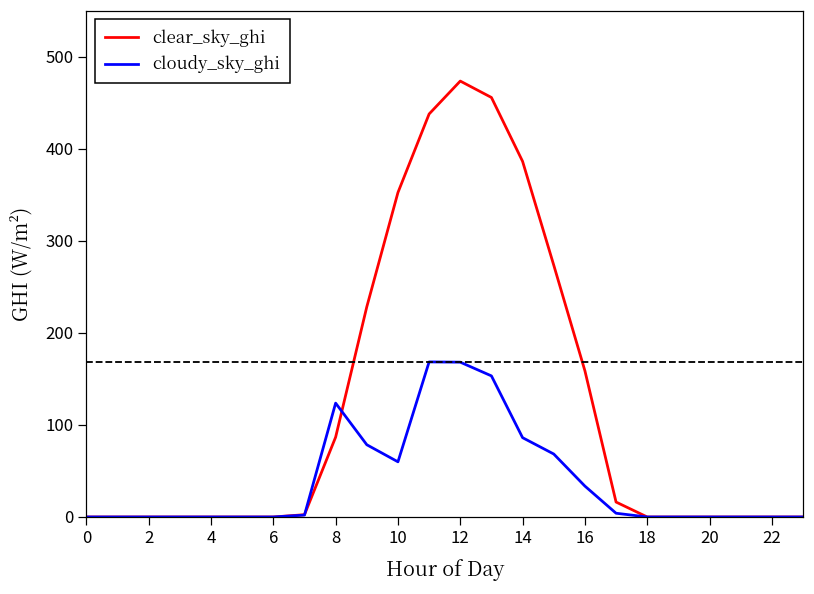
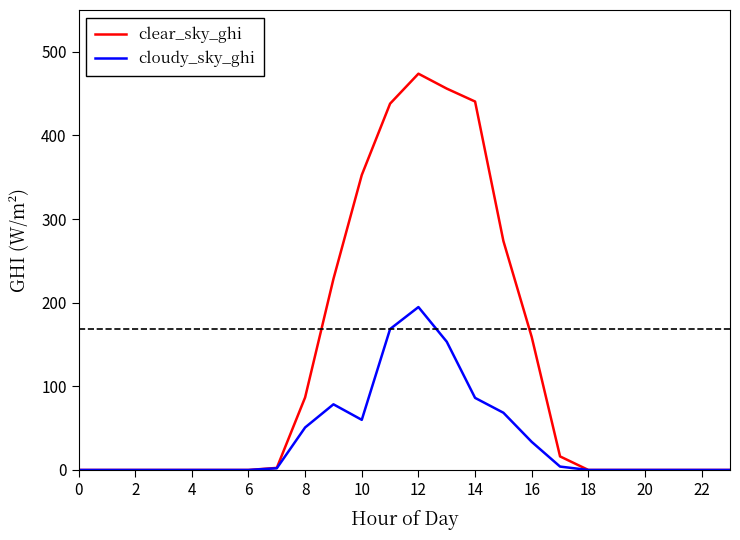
cloudy_sky_ghi, 8: 120 -> 50
cloudy_sky_ghi, 12: 170 -> 190
clear_sky_ghi, 14: 390 -> 440
